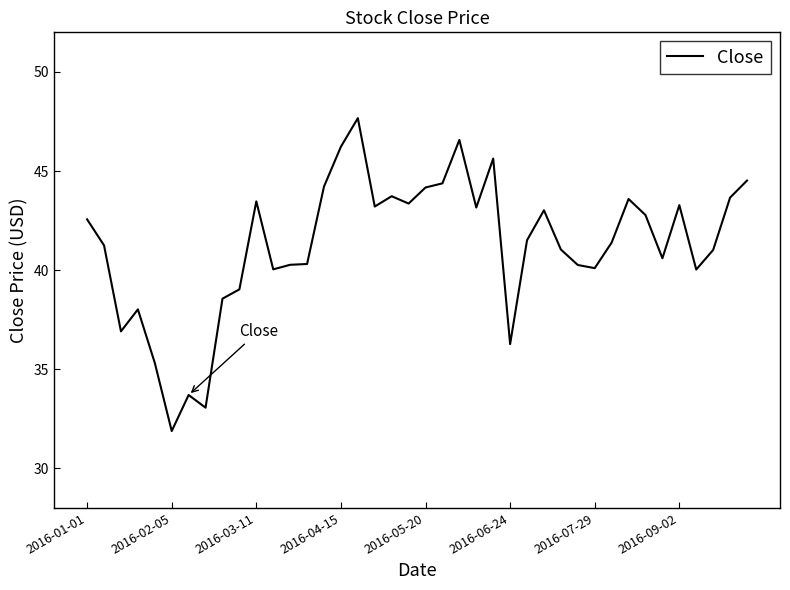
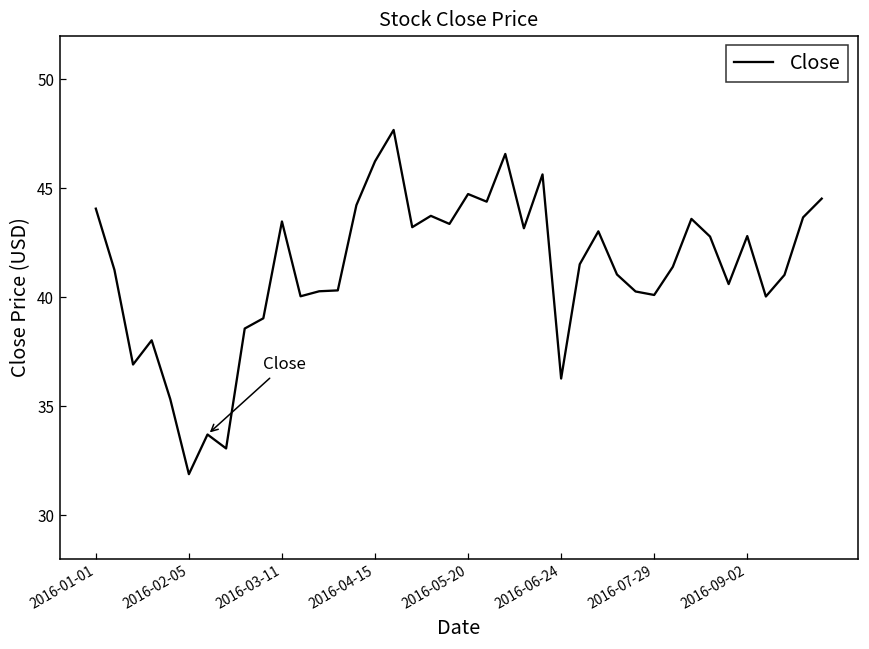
2016-01-01: 42.6 -> 44.1
2016-05-20: 44.2 -> 44.7
2016-09-02: 43.3 -> 42.8
